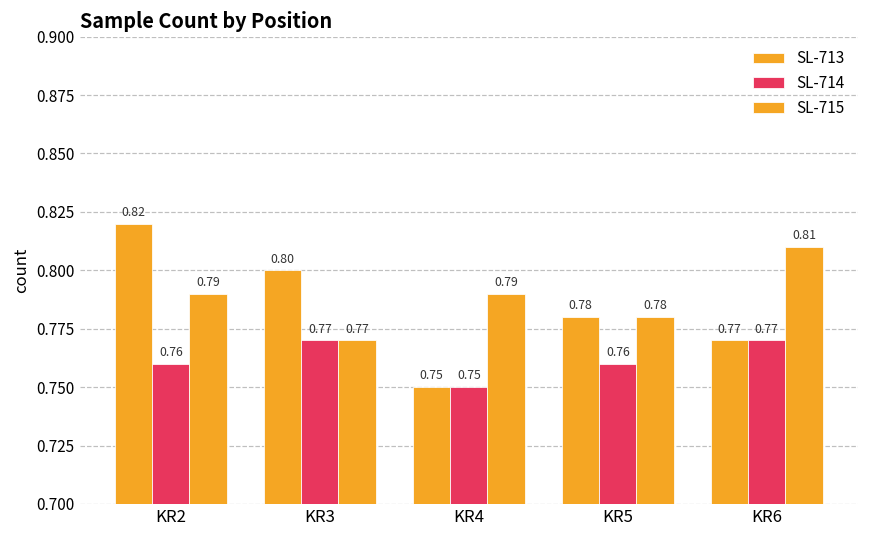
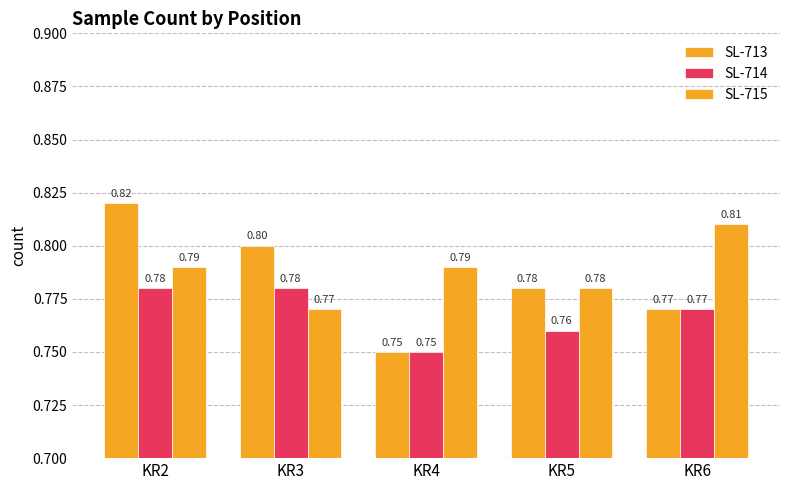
SL-714, KR2: 0.76 -> 0.78
SL-714, KR3: 0.77 -> 0.78
